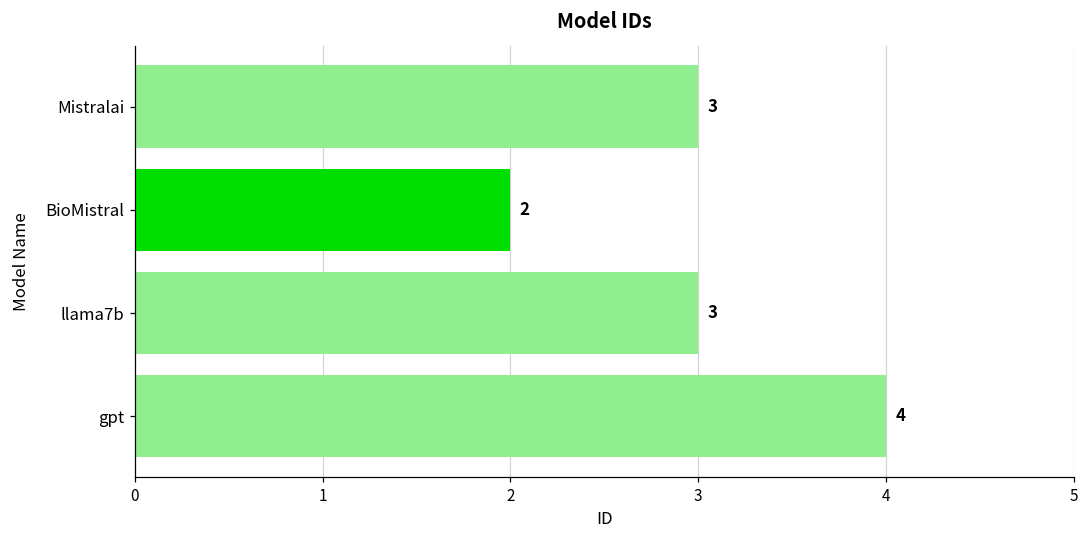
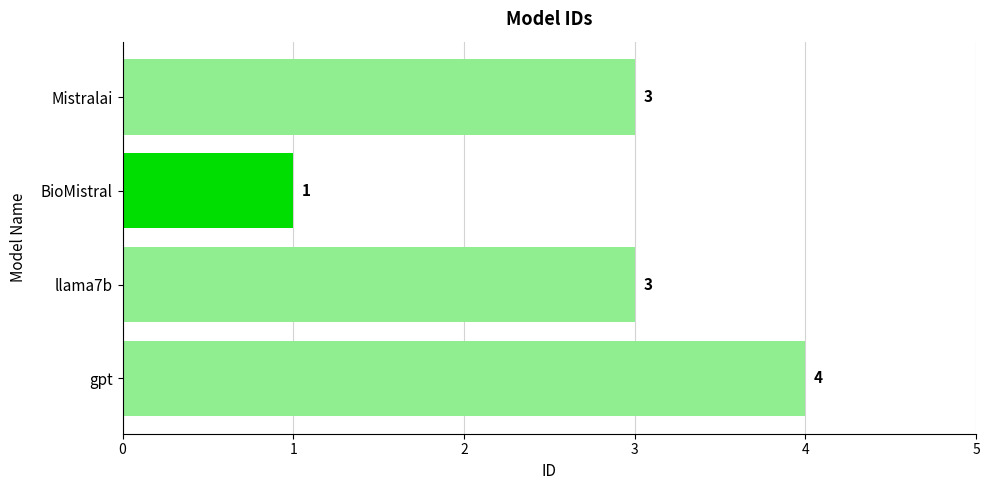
BioMistral: 2 -> 1
